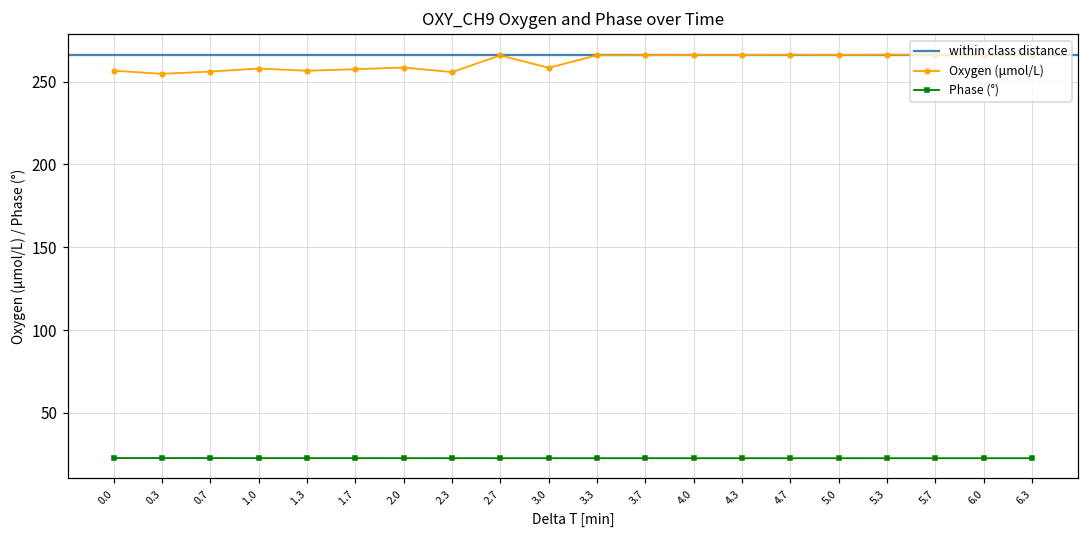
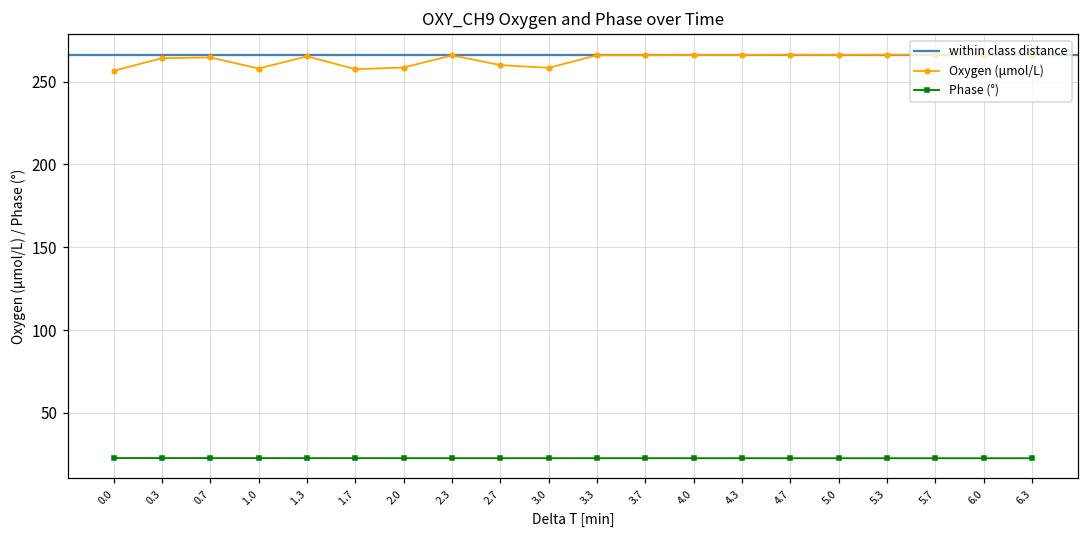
Oxygen (μmol/L), 0.3: 255 -> 264
Oxygen (μmol/L), 0.7: 256 -> 265
Oxygen (μmol/L), 1.3: 257 -> 265
Oxygen (μmol/L), 2.3: 256 -> 266
Oxygen (μmol/L), 2.7: 266 -> 260
